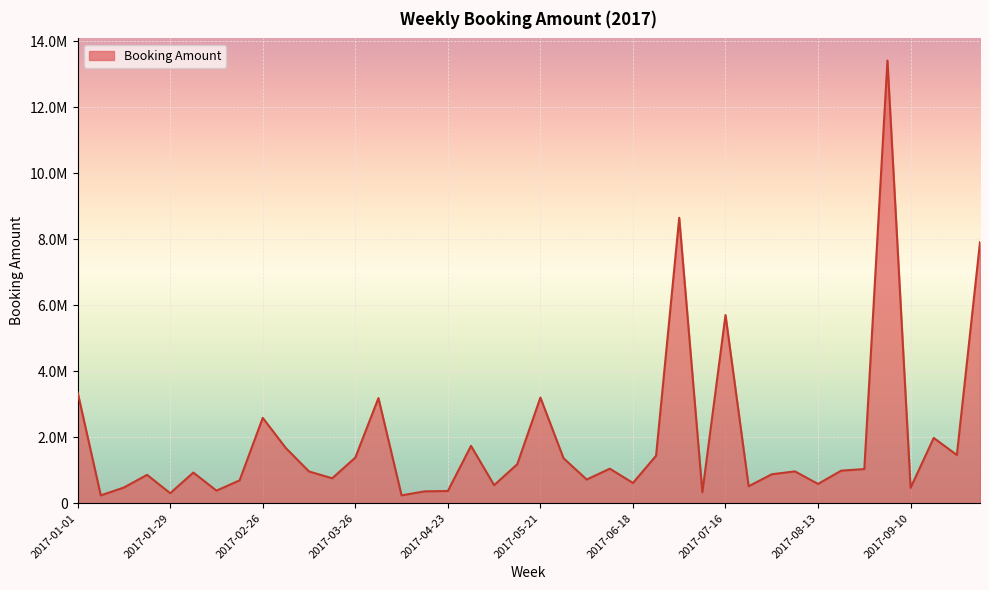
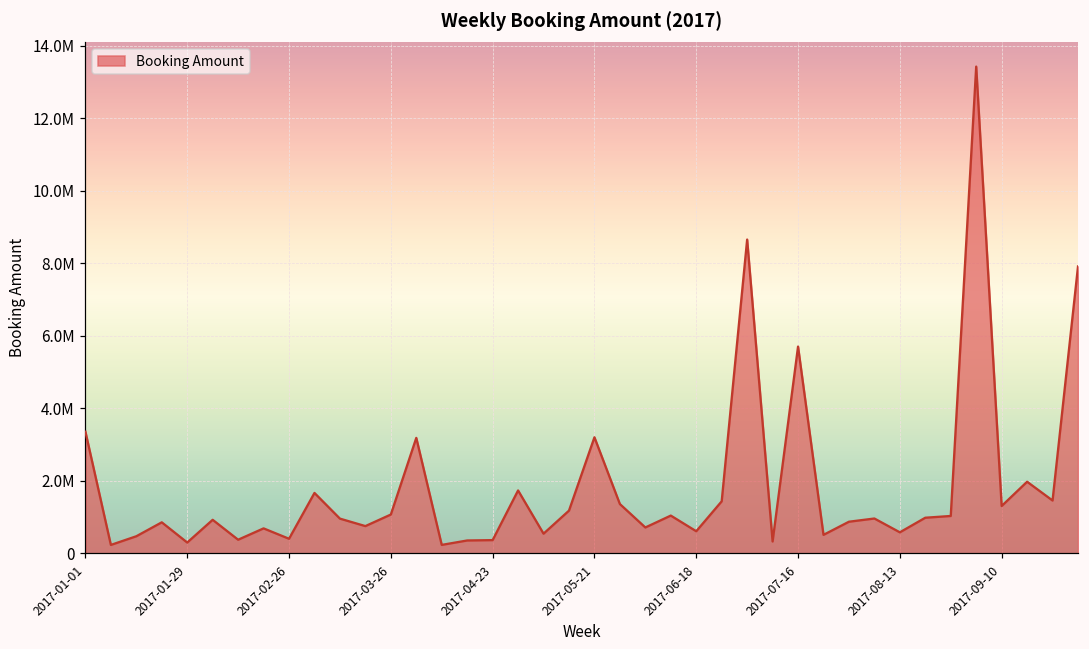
2017-02-26: 2600000 -> 400000
2017-03-26: 1400000 -> 1100000
2017-09-10: 500000 -> 1300000
